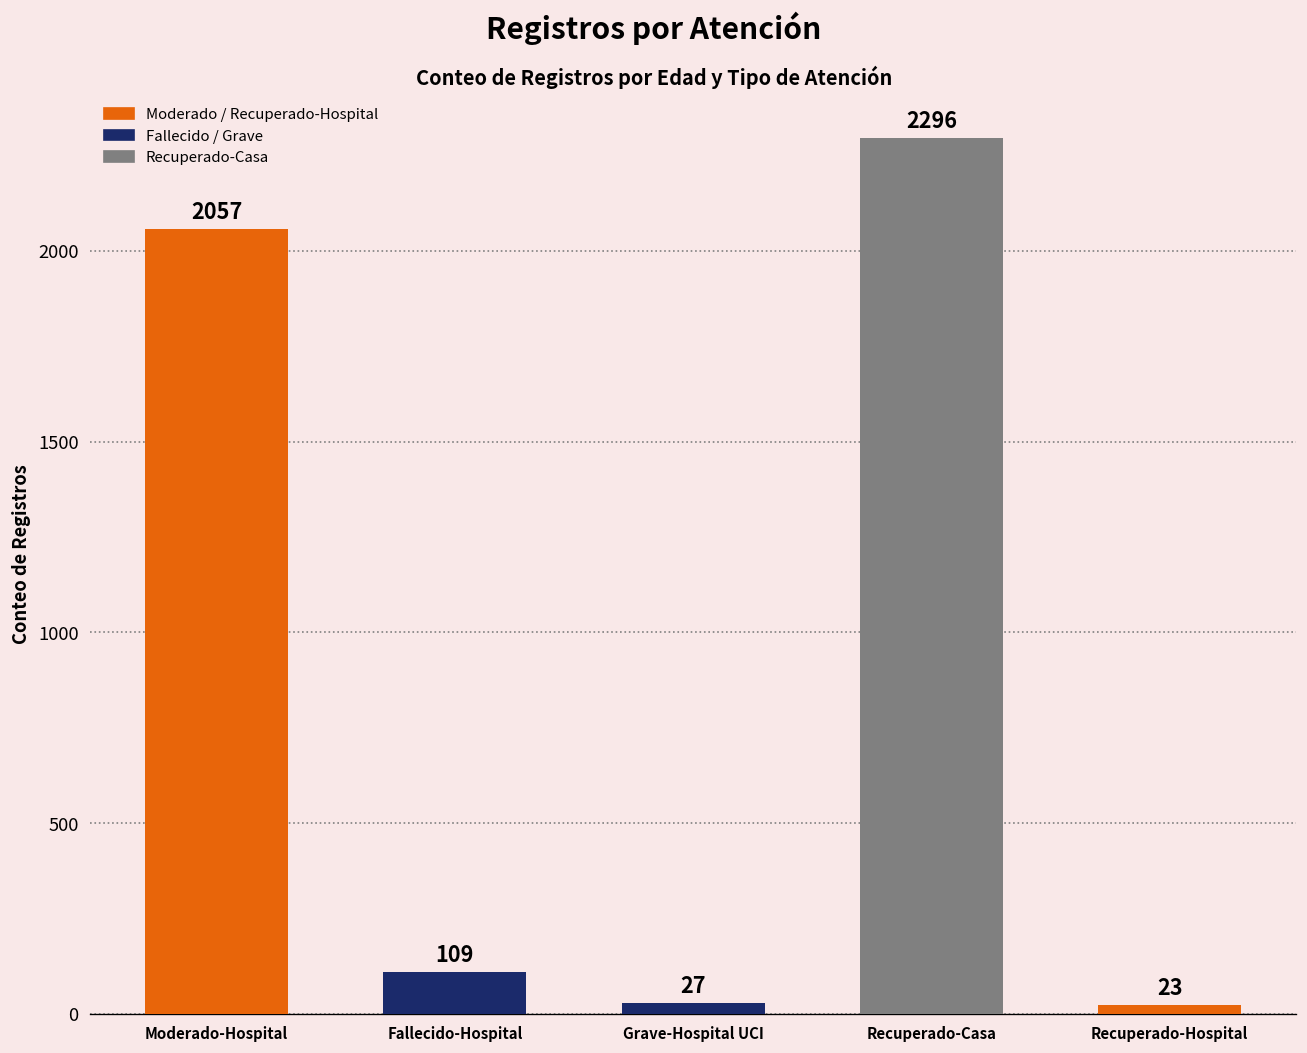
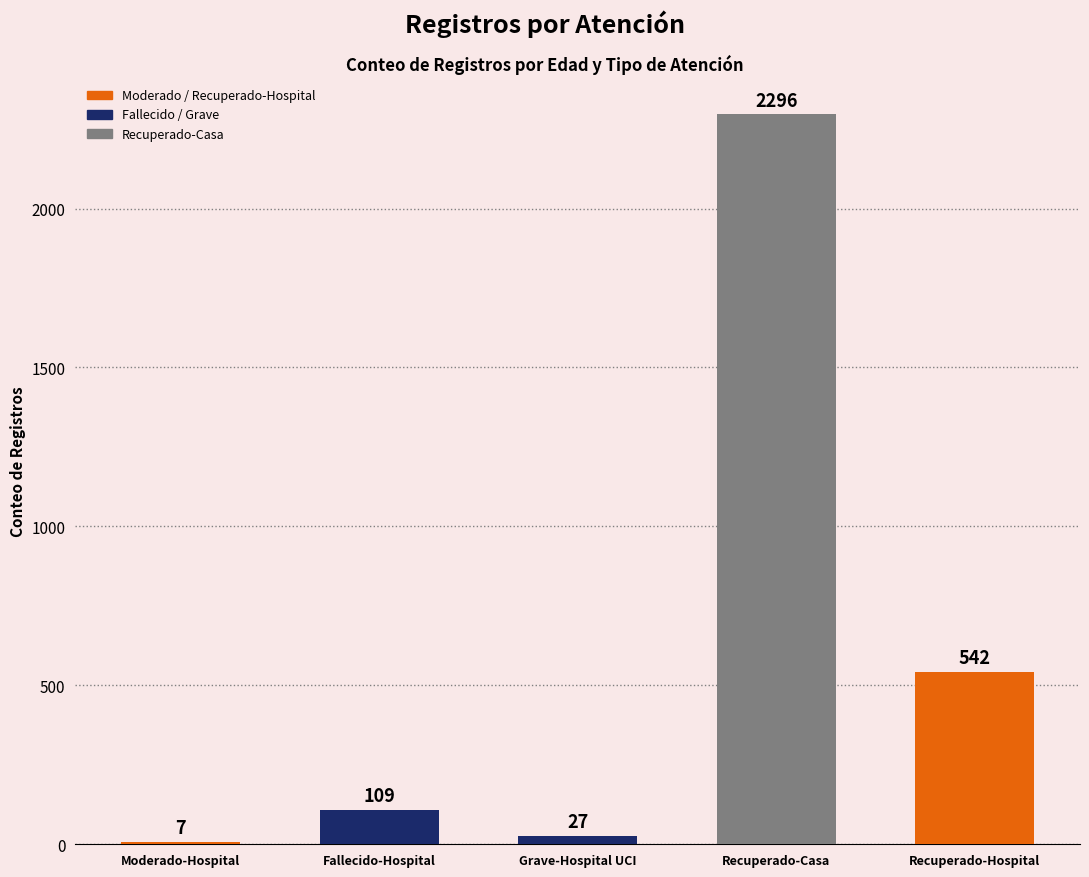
Moderado-Hospital: 2057 -> 7
Recuperado-Hospital: 23 -> 542
